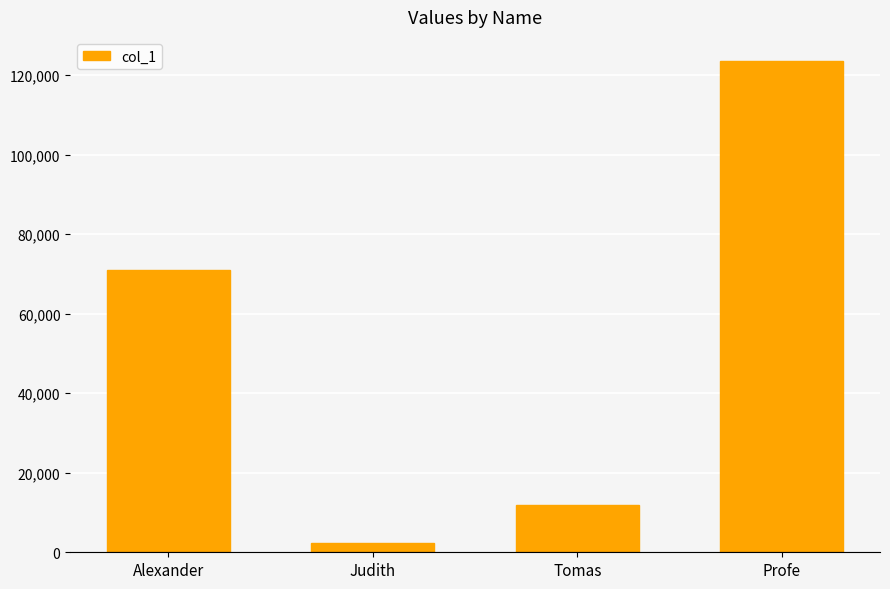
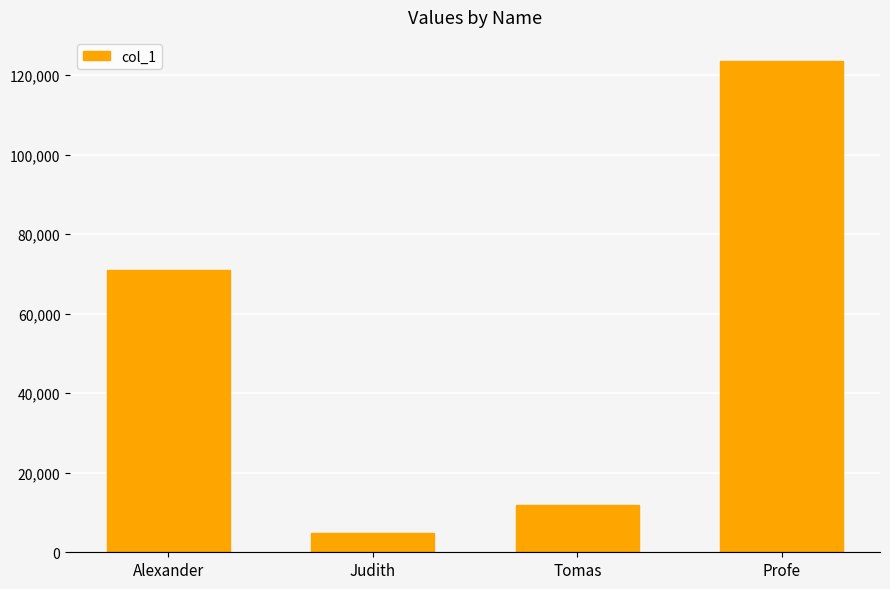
Judith: 2,000 -> 5,000
